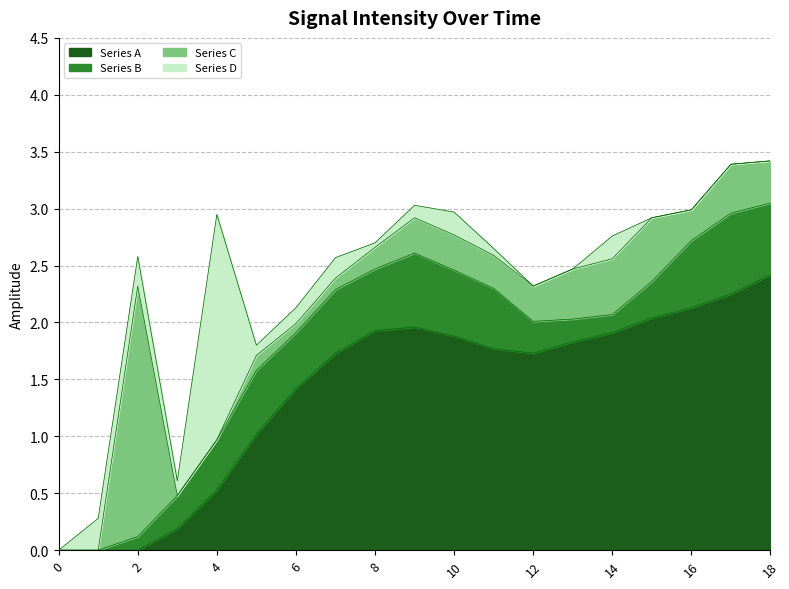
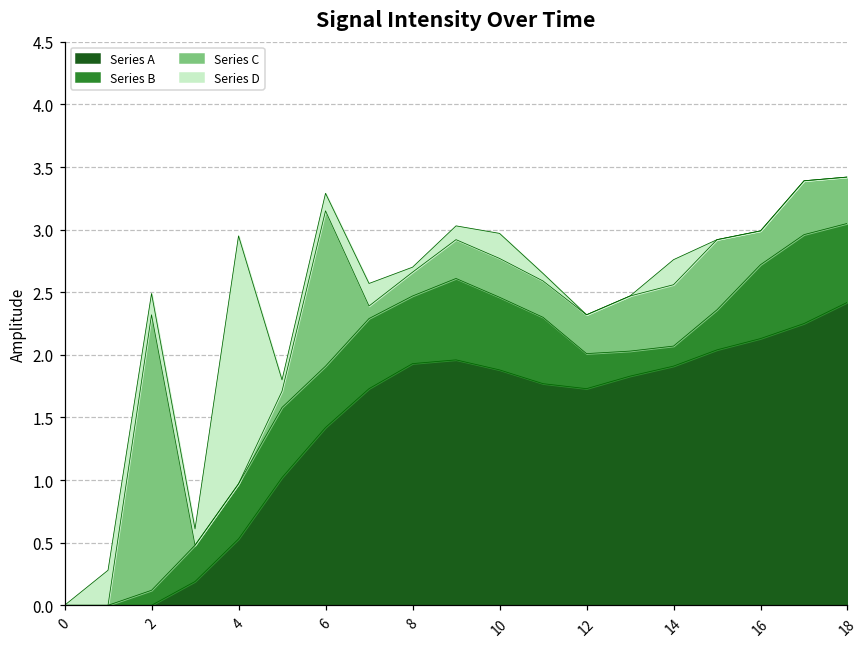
Series D, 2: 0.26 -> 0.17
Series C, 6: 0.08 -> 1.24
